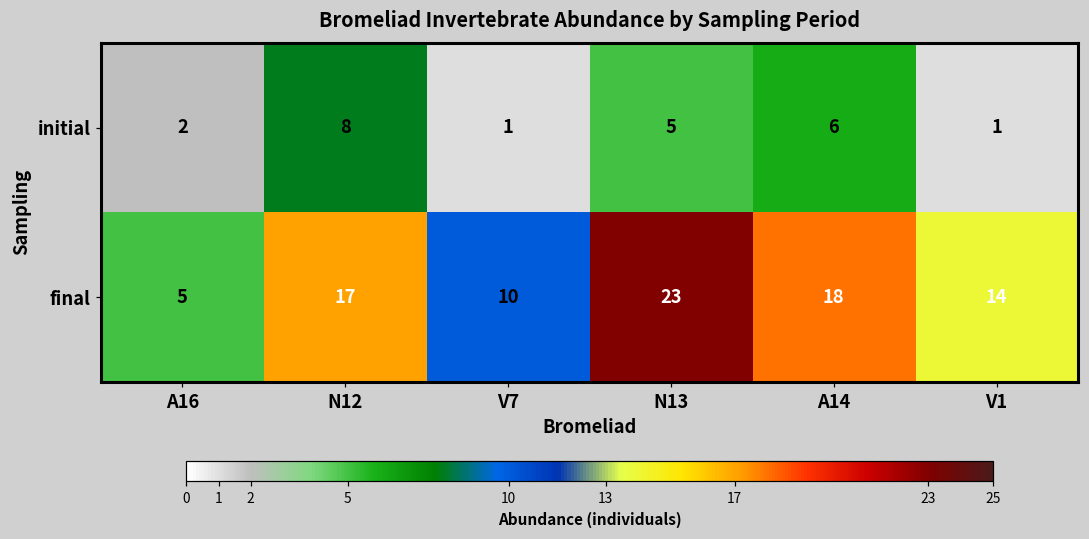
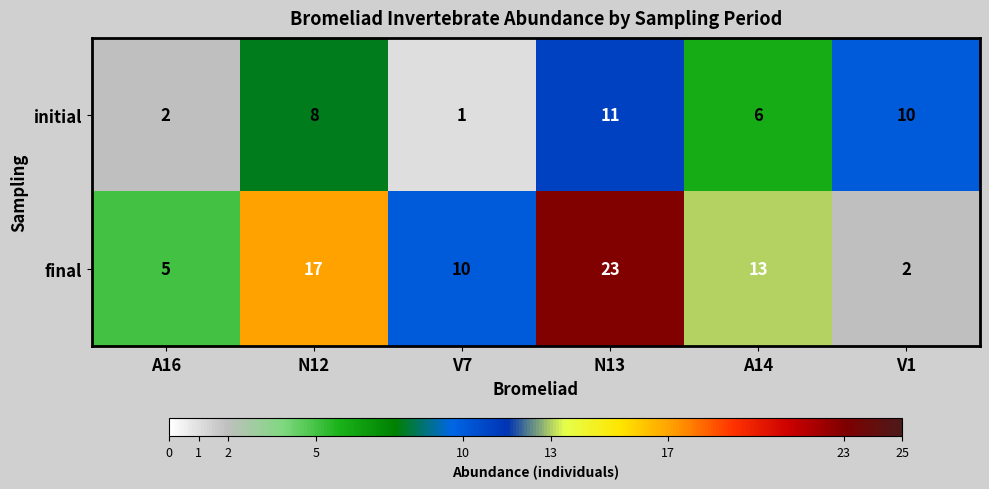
initial, N13: 5 -> 11
initial, V1: 1 -> 10
final, A14: 18 -> 13
final, V1: 14 -> 2
